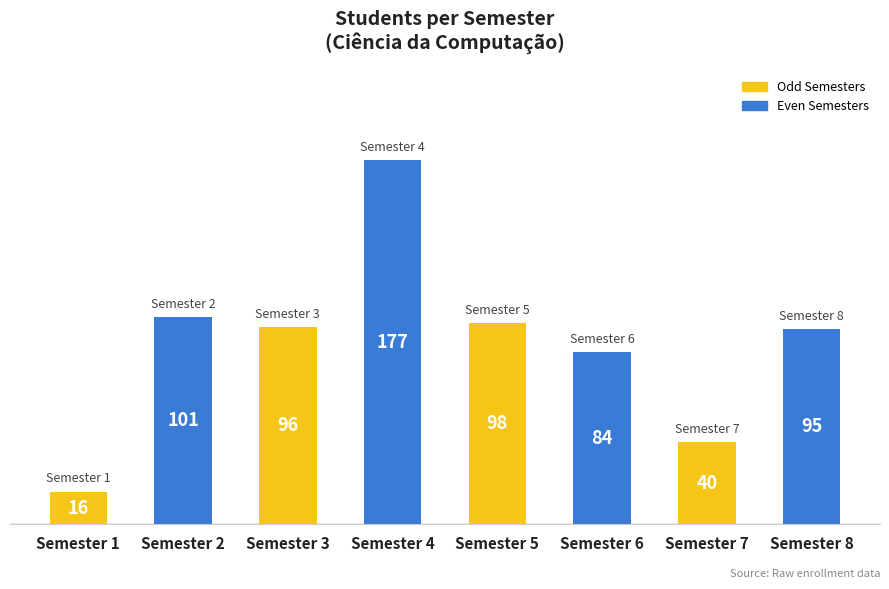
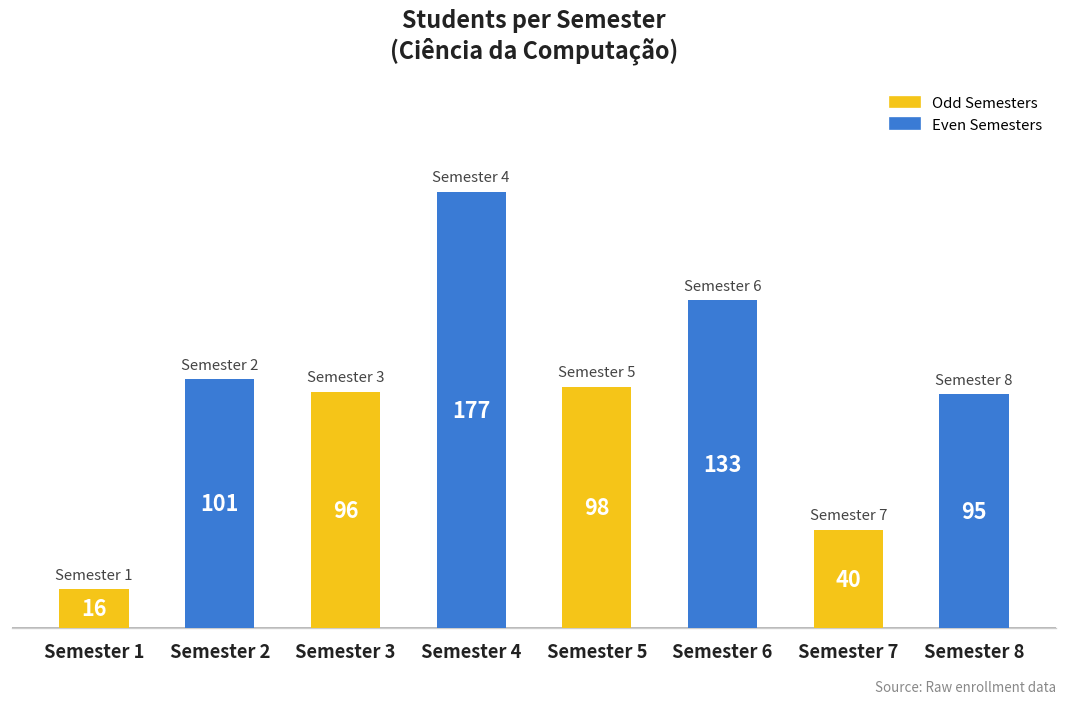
Semester 6: 84 -> 133
